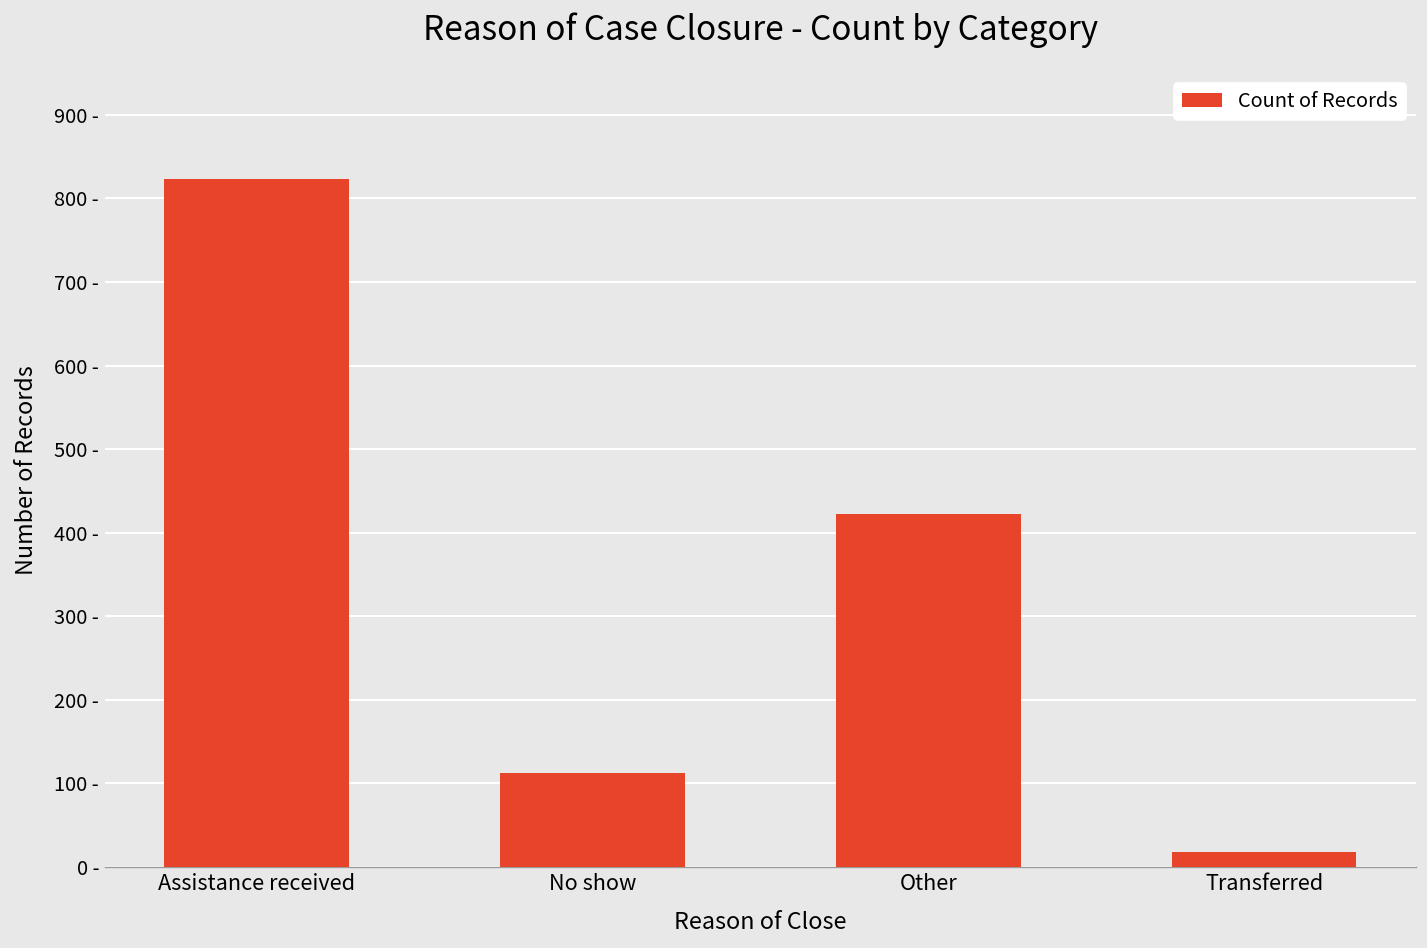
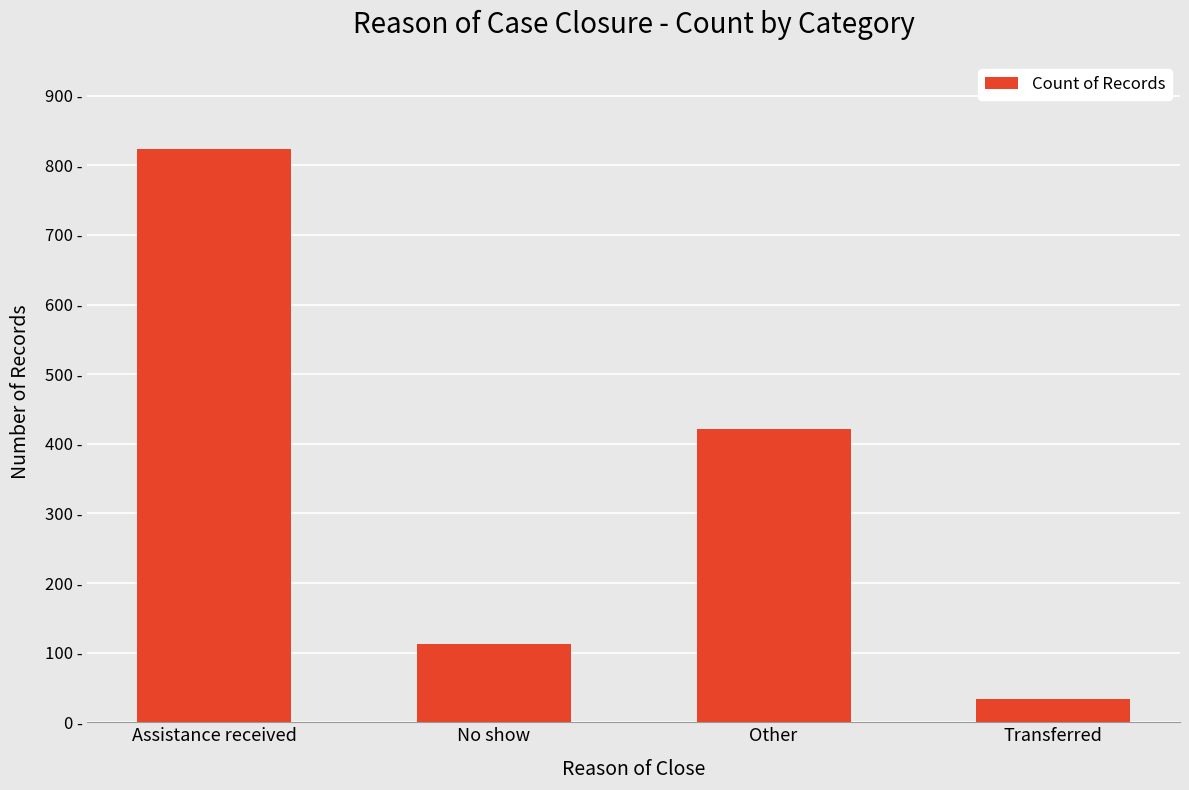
Transferred: 20 - -> 30 -
